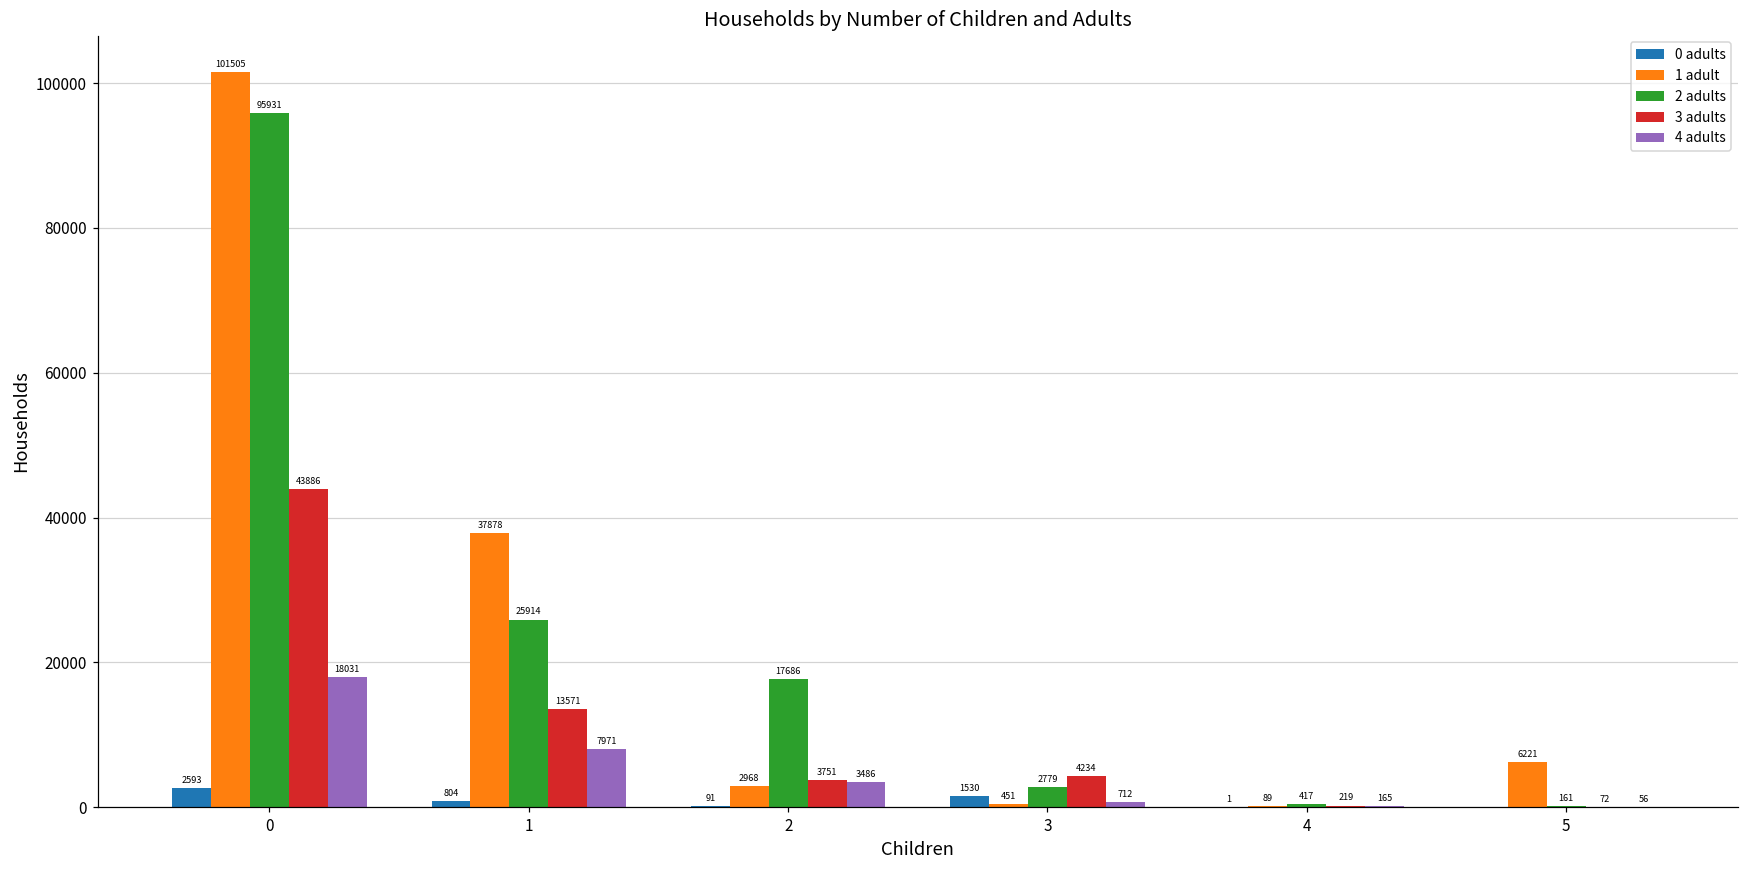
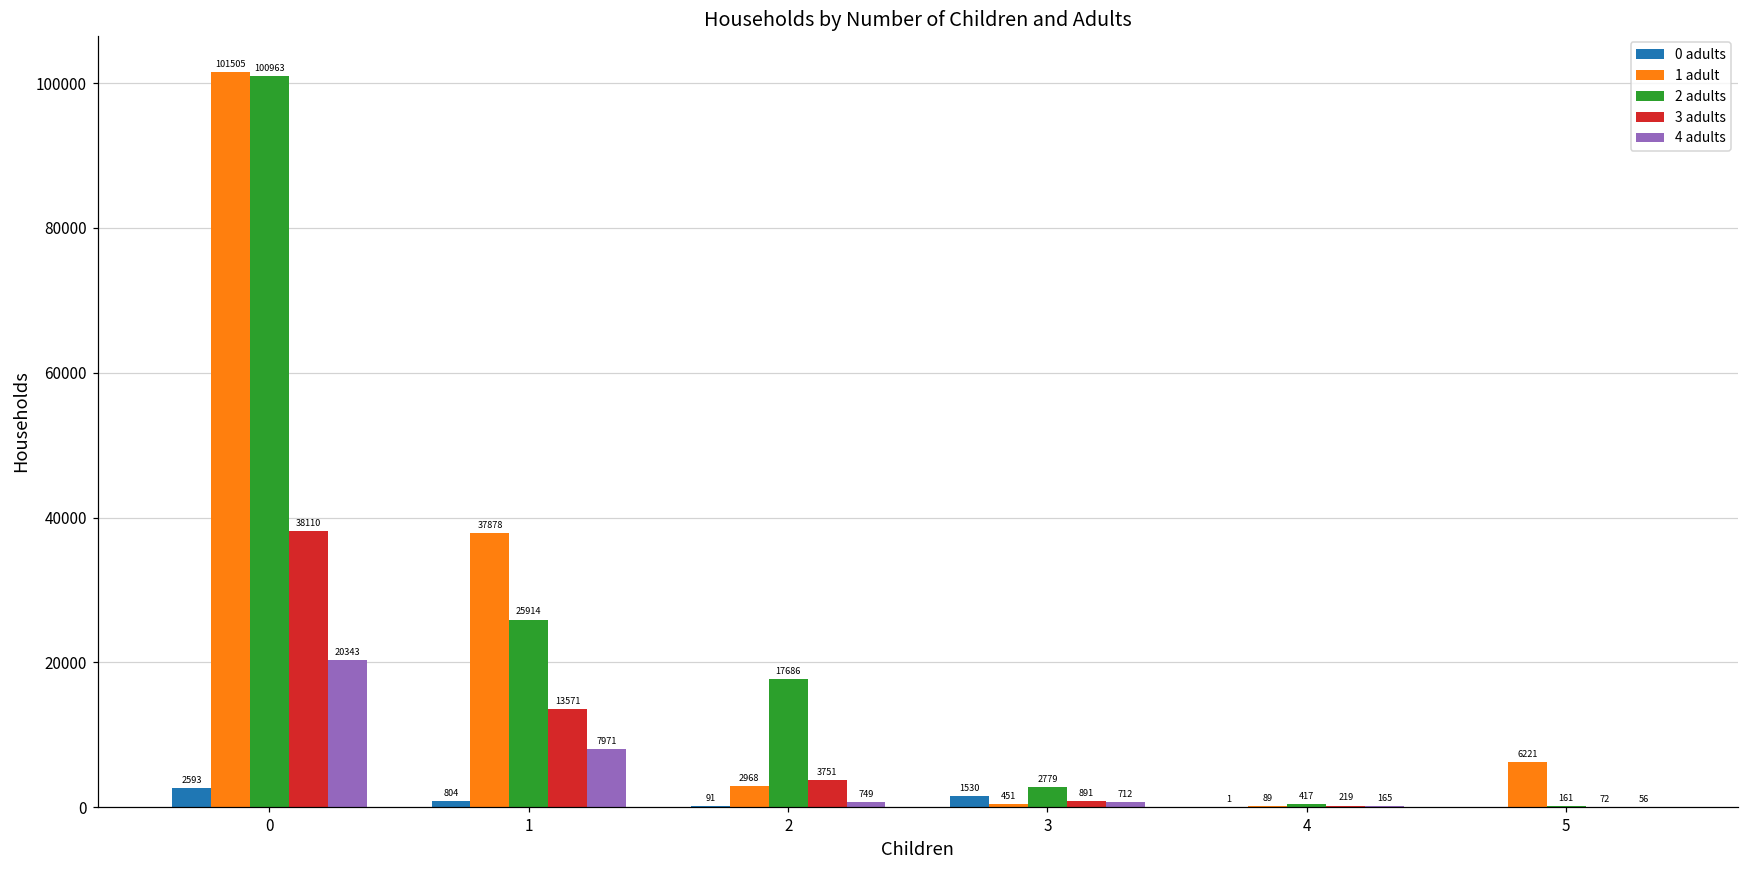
2 adults, 0: 95931 -> 100963
3 adults, 0: 43886 -> 38110
4 adults, 0: 18031 -> 20343
4 adults, 2: 3486 -> 749
3 adults, 3: 4234 -> 891
